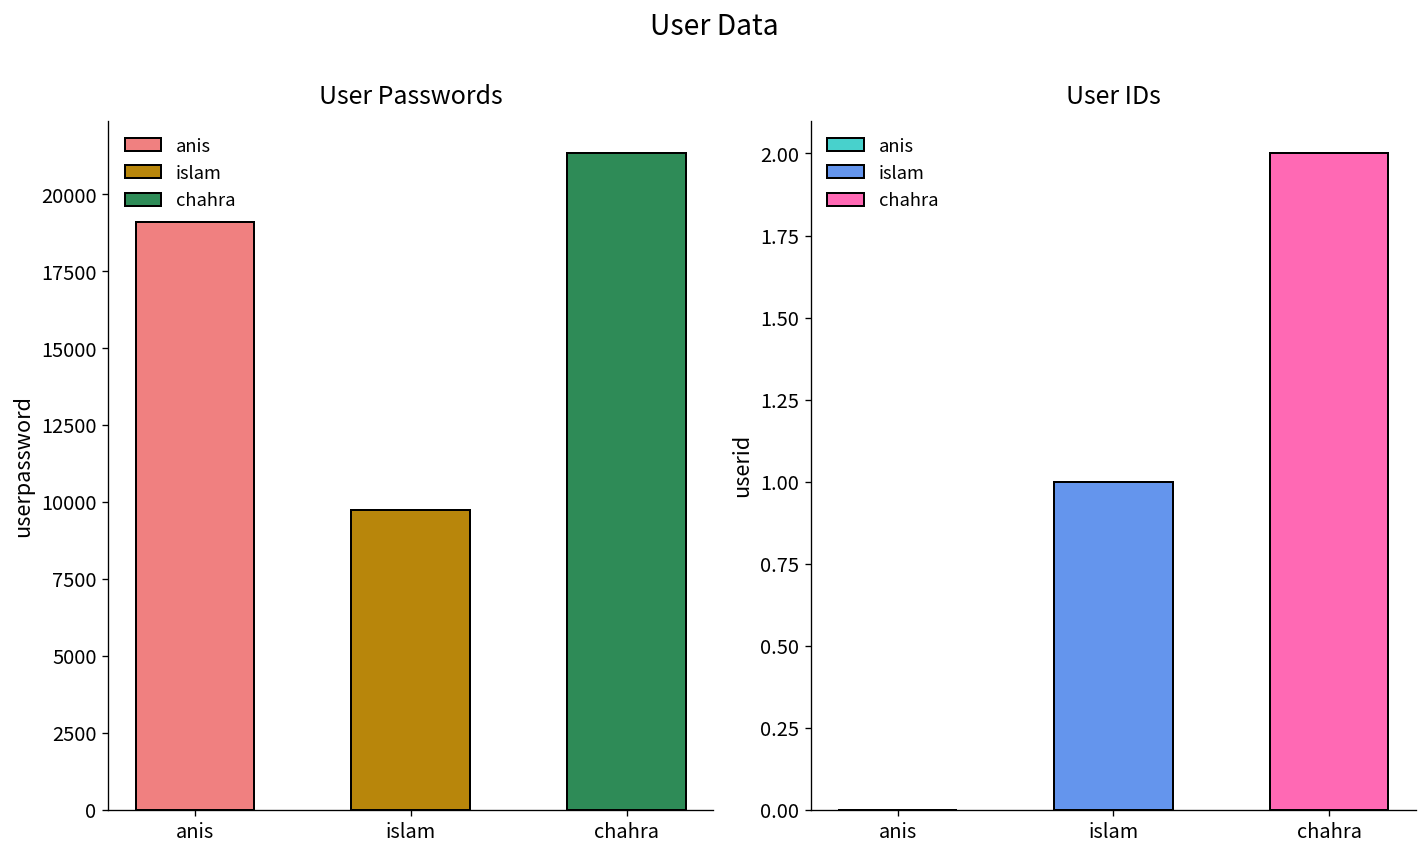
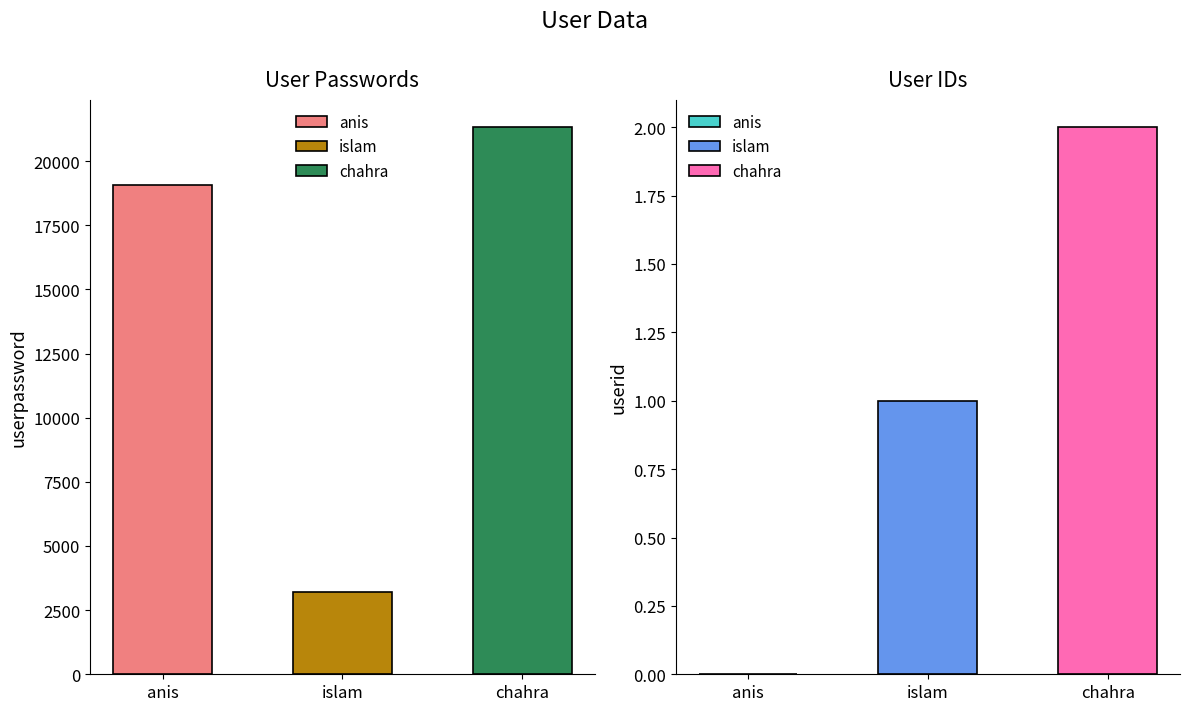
User Passwords, islam: 9700 -> 3200
